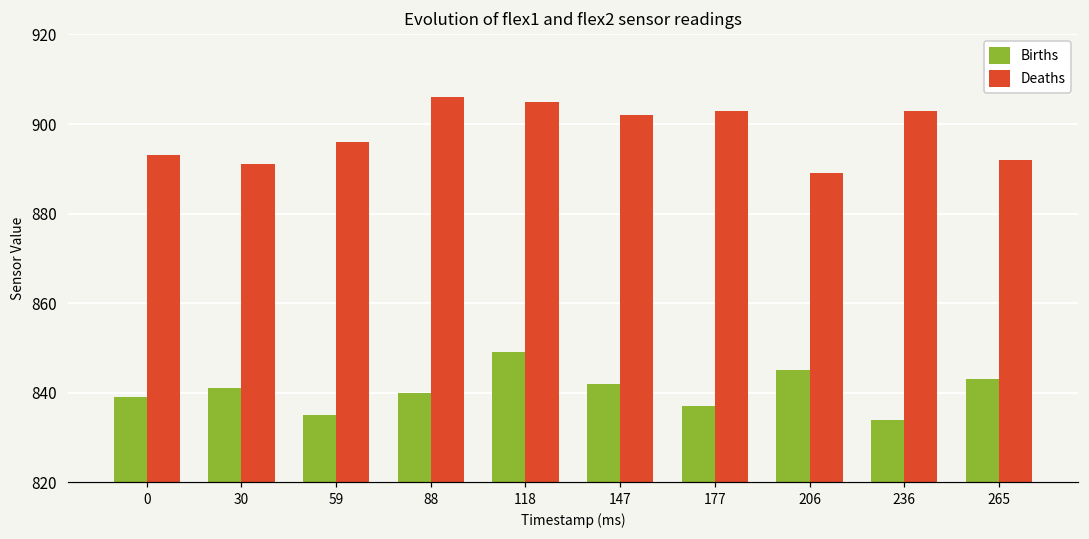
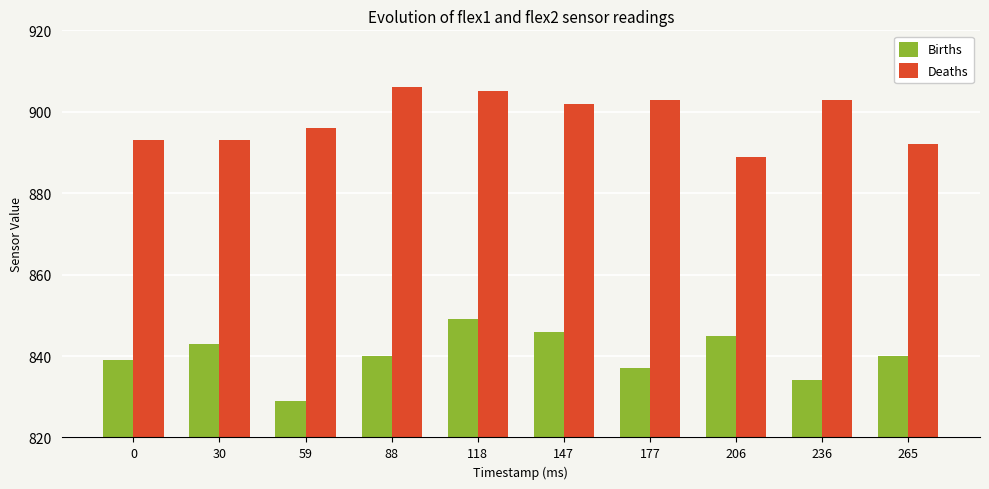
Births, 30: 841 -> 843
Deaths, 30: 891 -> 893
Births, 59: 835 -> 829
Births, 147: 842 -> 846
Births, 265: 843 -> 840
